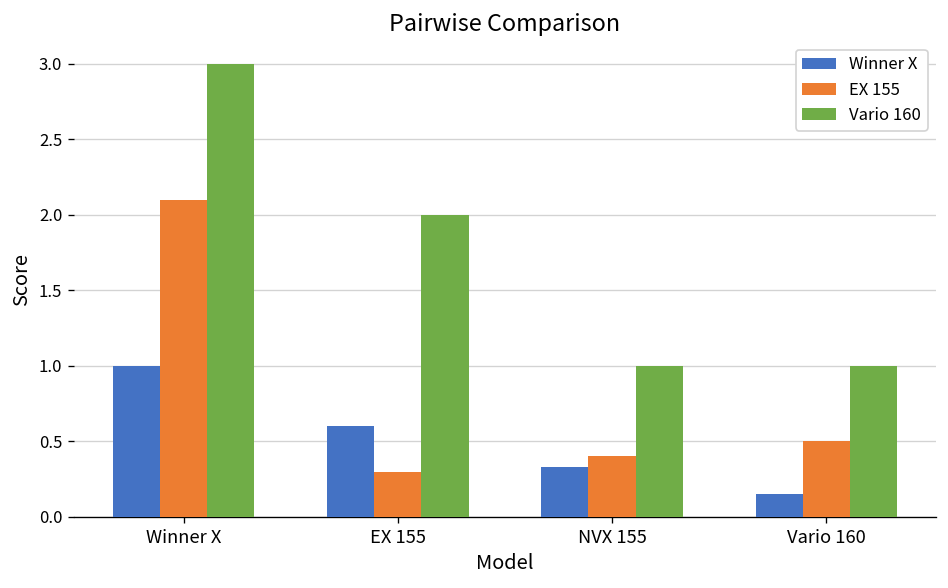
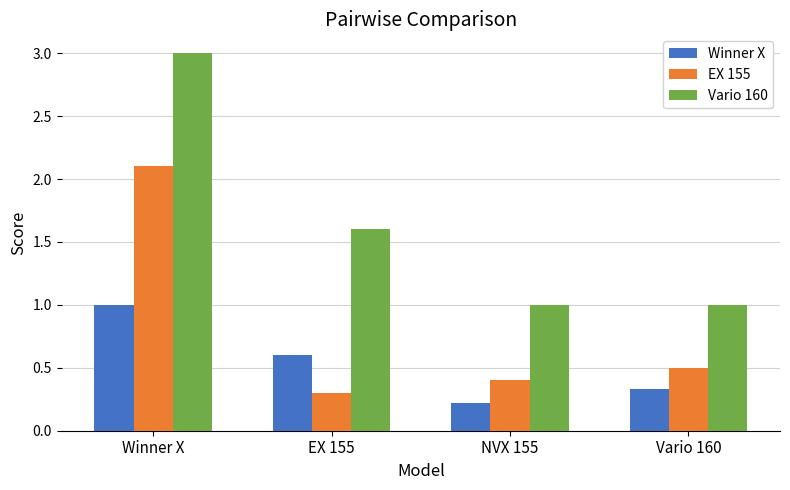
Vario 160, EX 155: 2.0 -> 1.6
Winner X, NVX 155: 0.33 -> 0.22
Winner X, Vario 160: 0.15 -> 0.33
